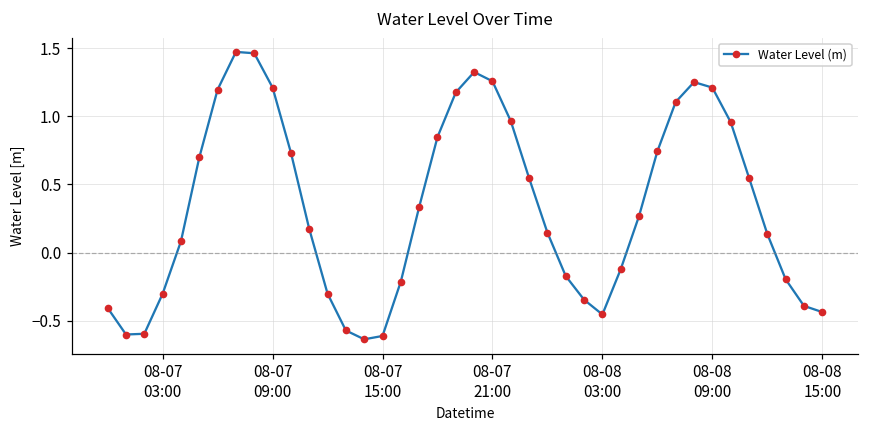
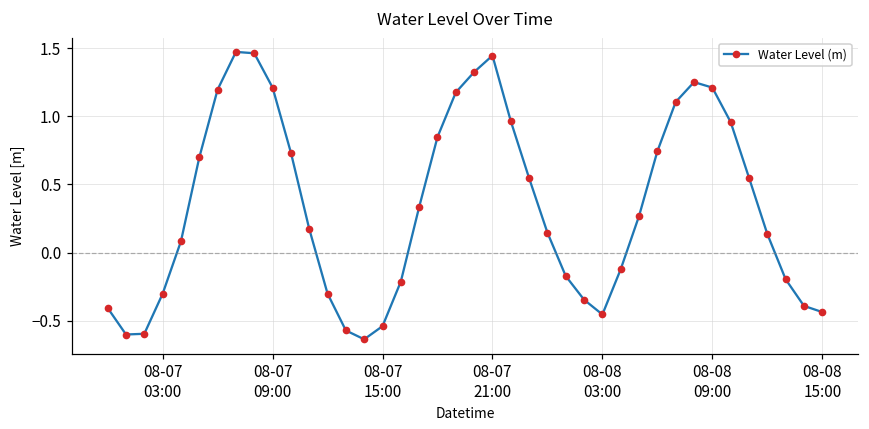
08-07 15:00: -0.61 -> -0.54
08-07 21:00: 1.26 -> 1.45
